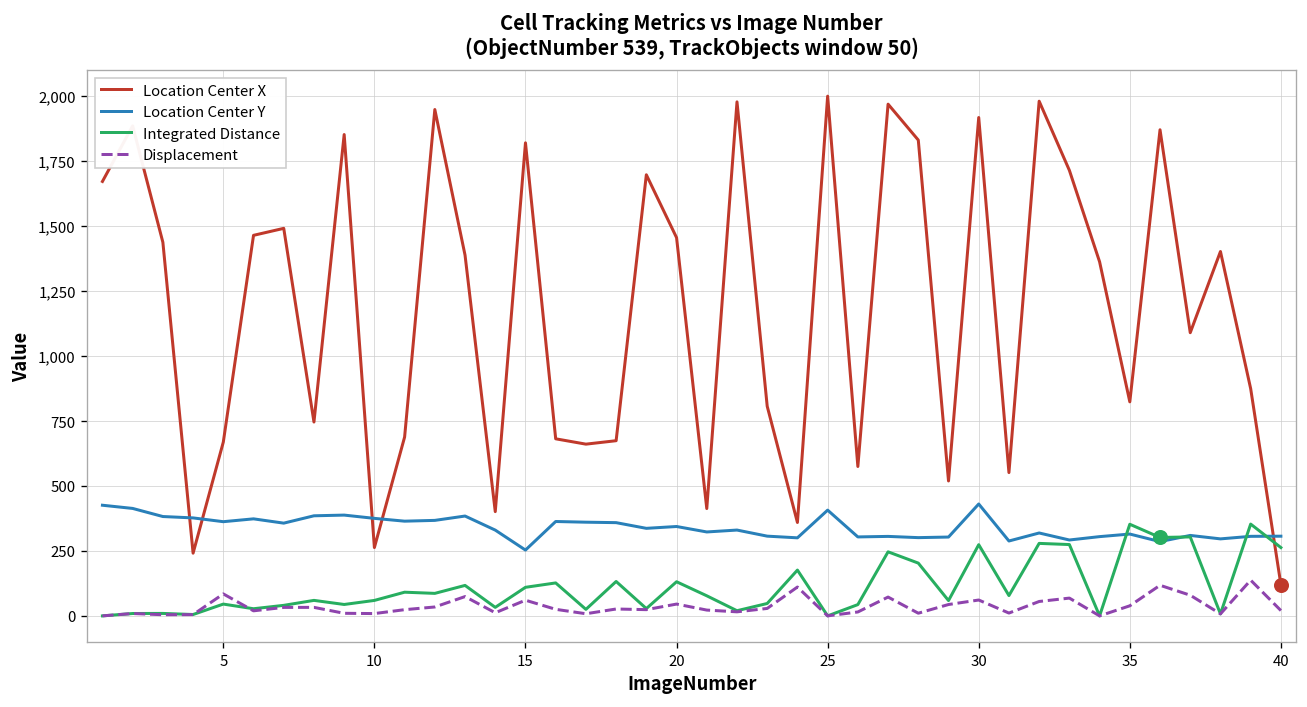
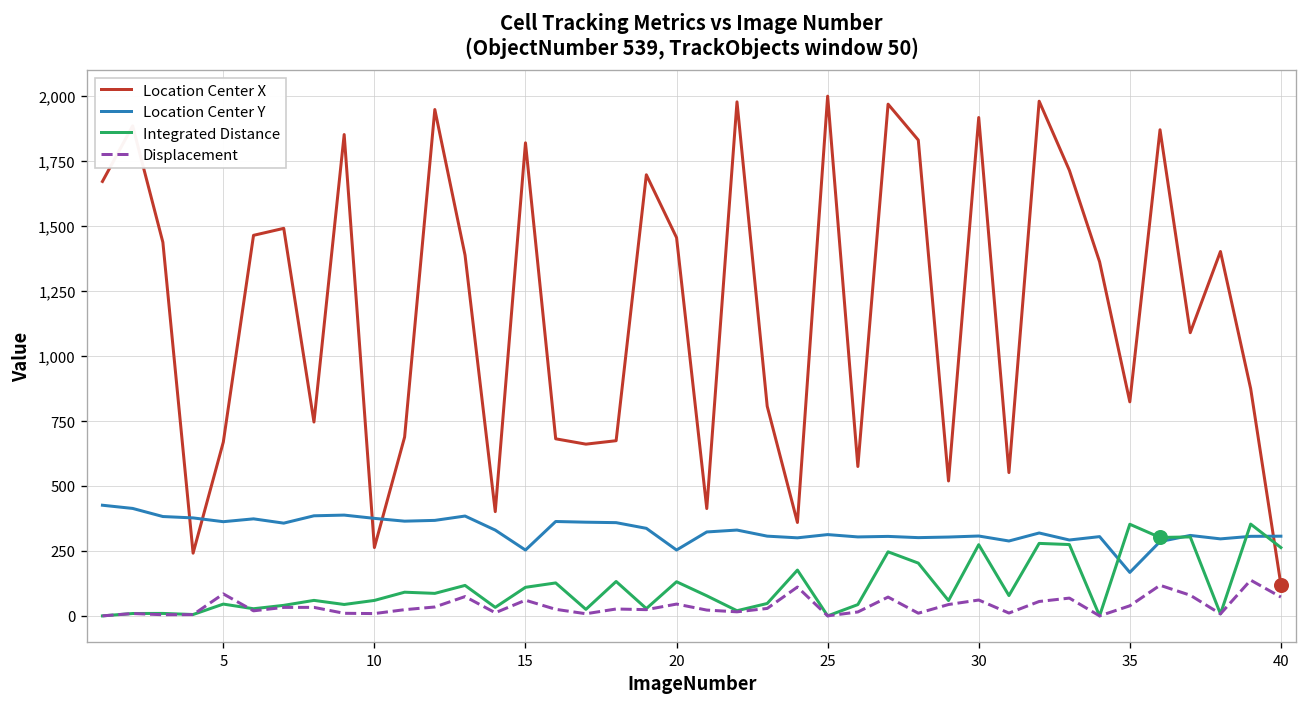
Location Center Y, 20: 340 -> 250
Location Center Y, 25: 410 -> 310
Location Center Y, 30: 430 -> 310
Location Center Y, 35: 310 -> 170
Displacement, 40: 20 -> 70
